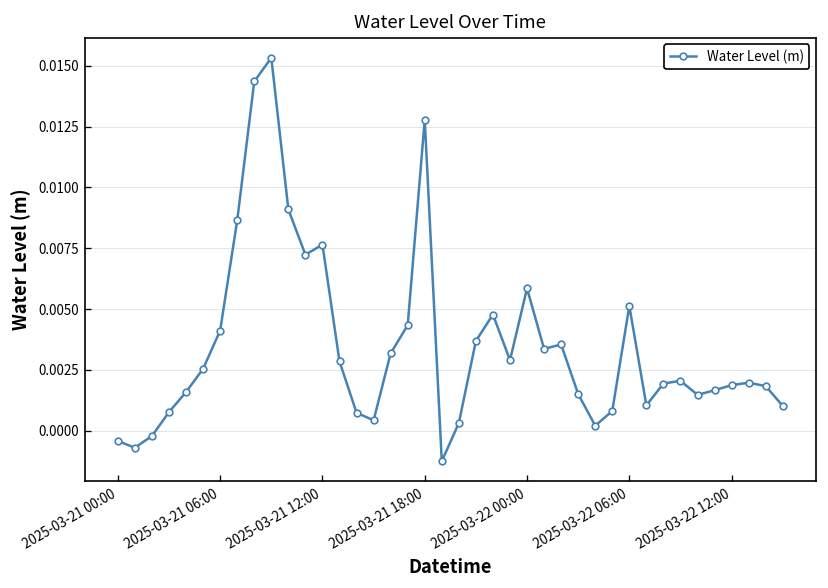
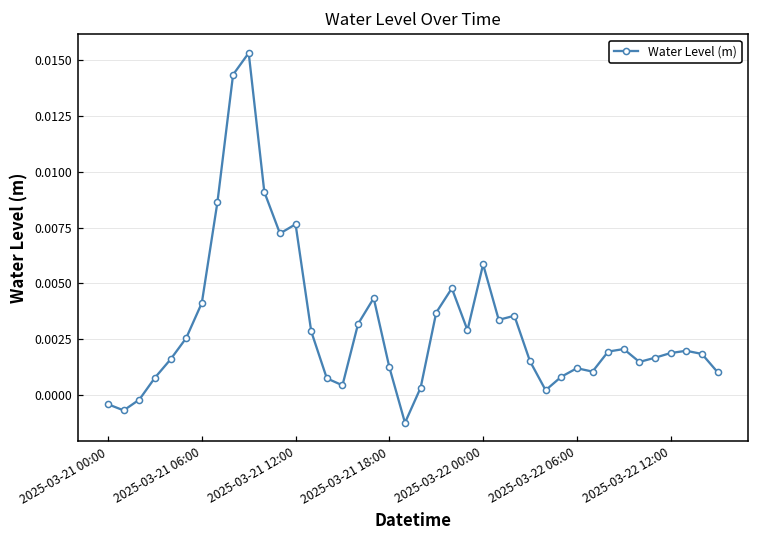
2025-03-21 18:00: 0.0128 -> 0.0012
2025-03-22 06:00: 0.0051 -> 0.0012
